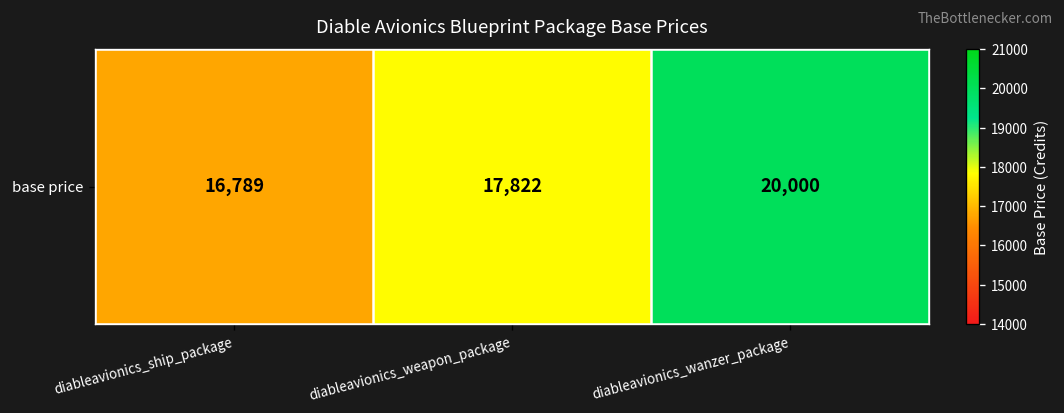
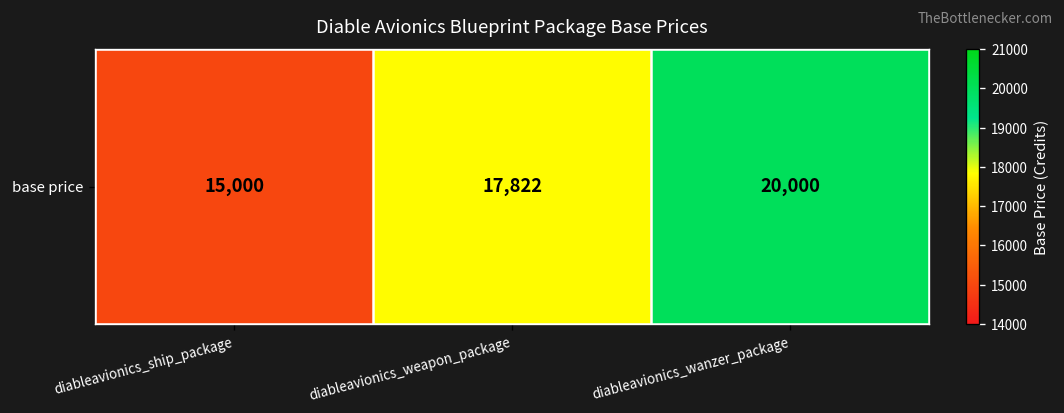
base price, diableavionics_ship_package: 16,789 -> 15,000
